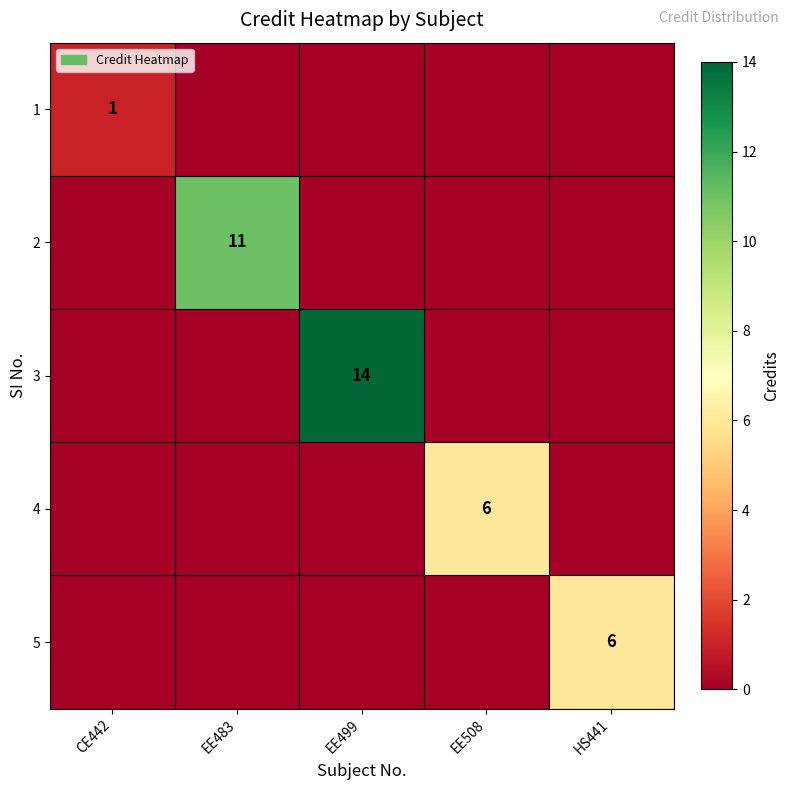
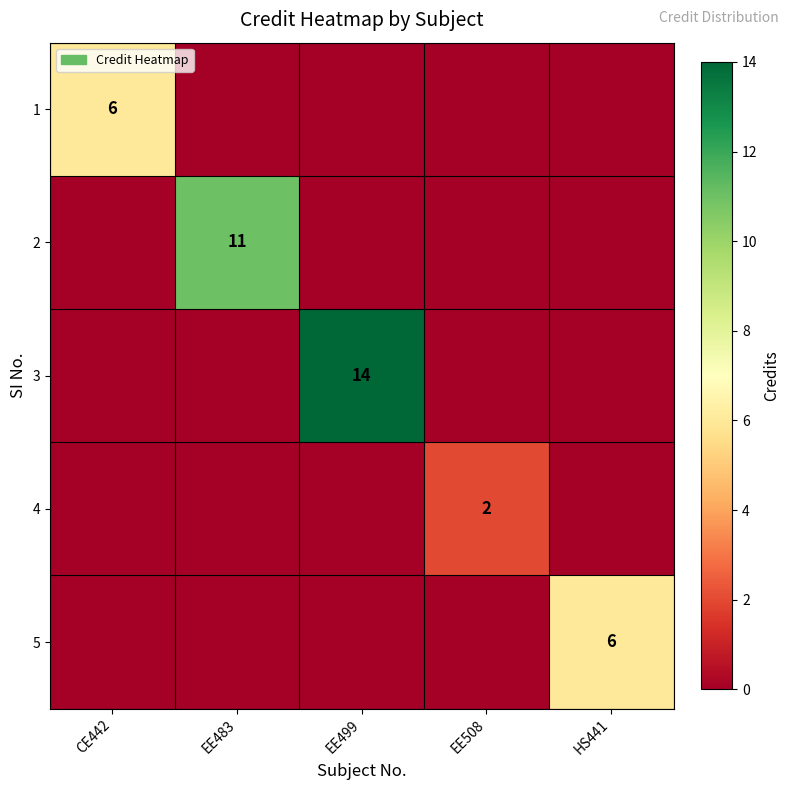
1, CE442: 1 -> 6
4, EE508: 6 -> 2
